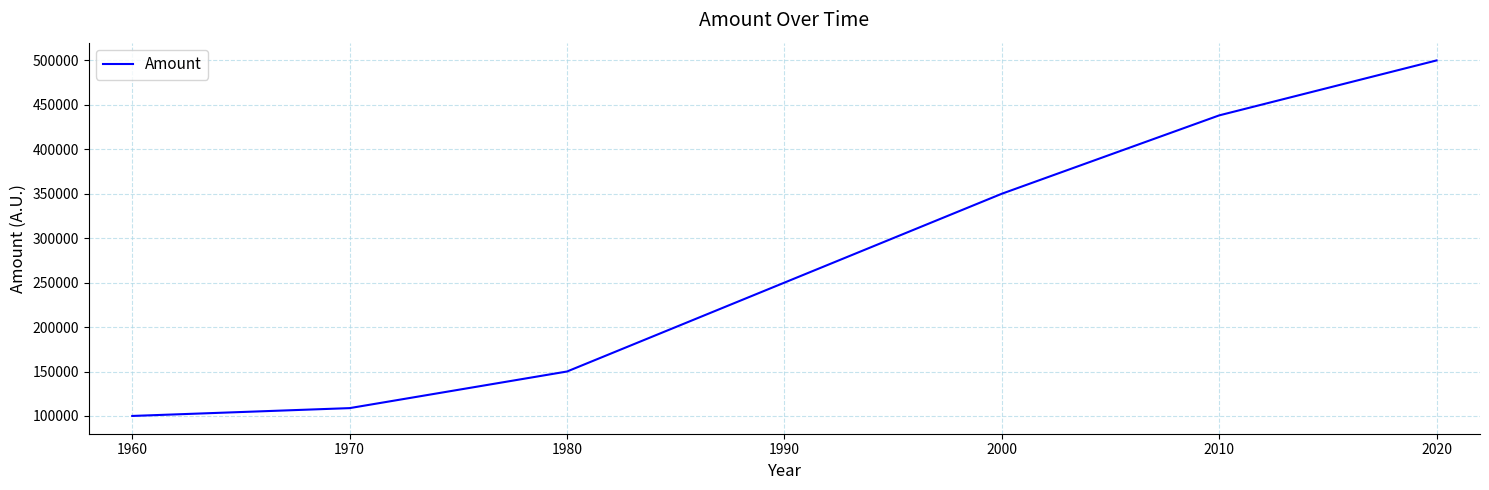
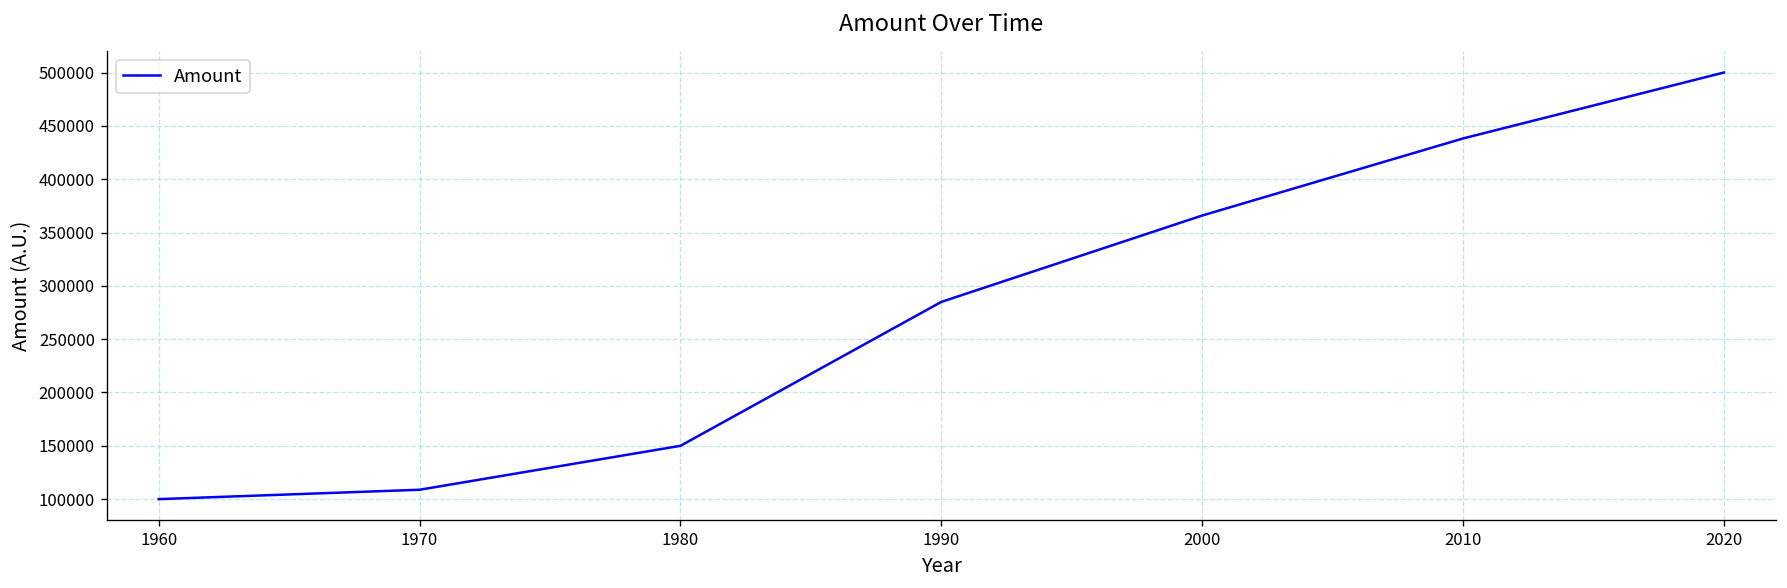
1990: 250000 -> 280000
2000: 350000 -> 370000
